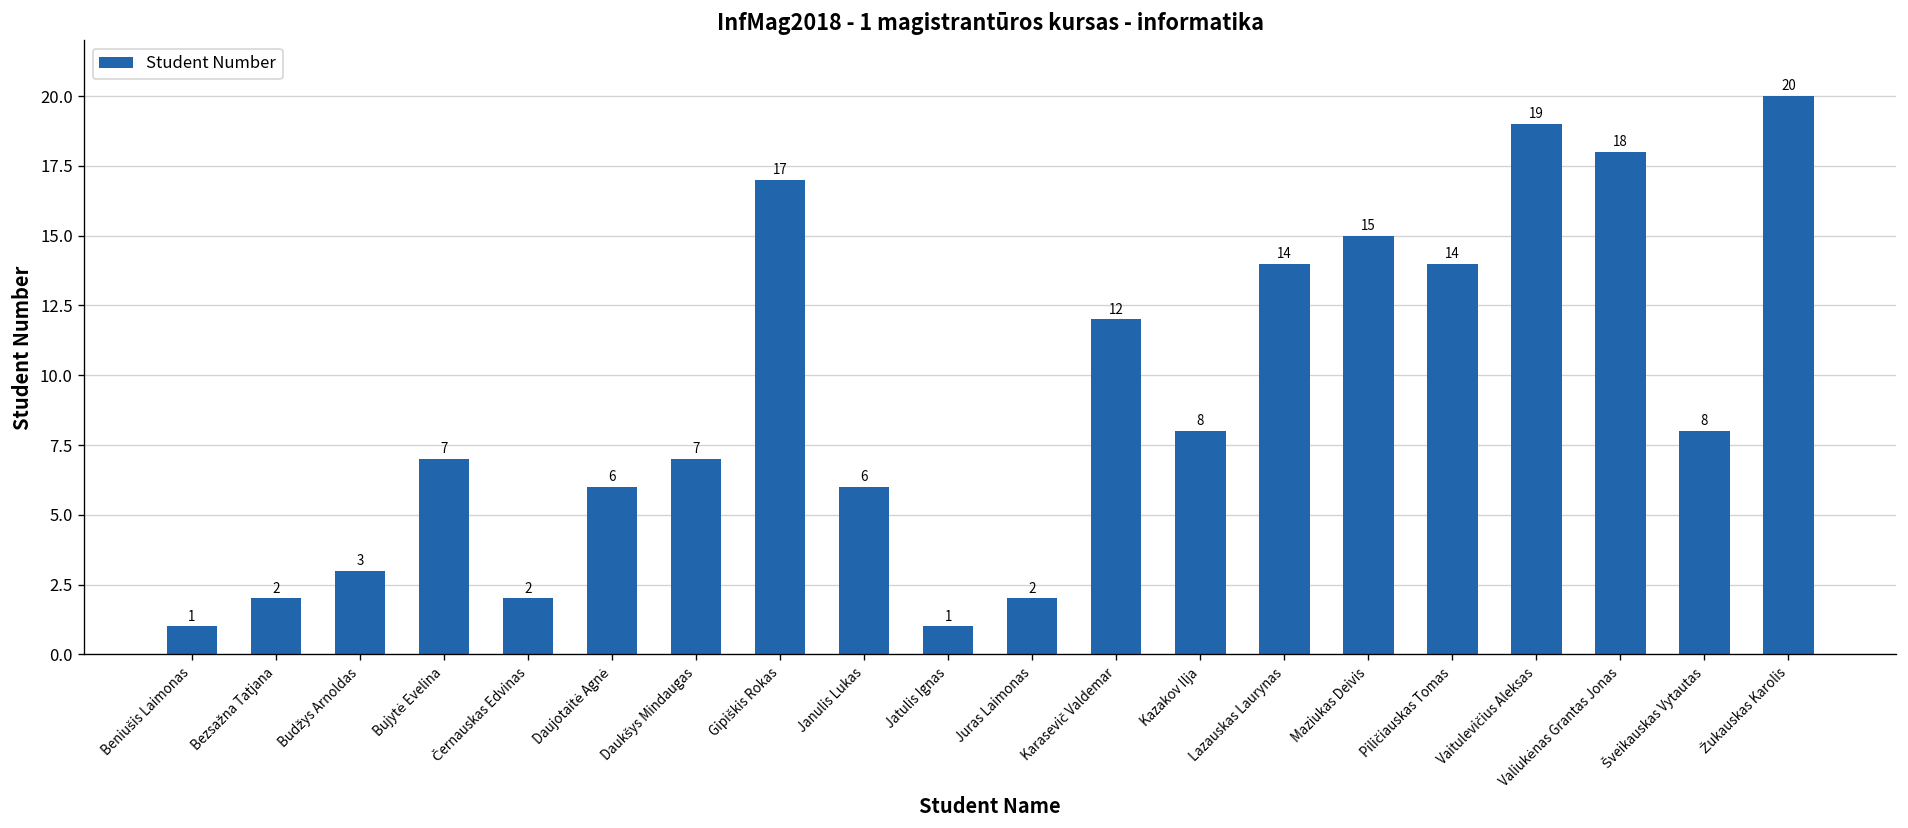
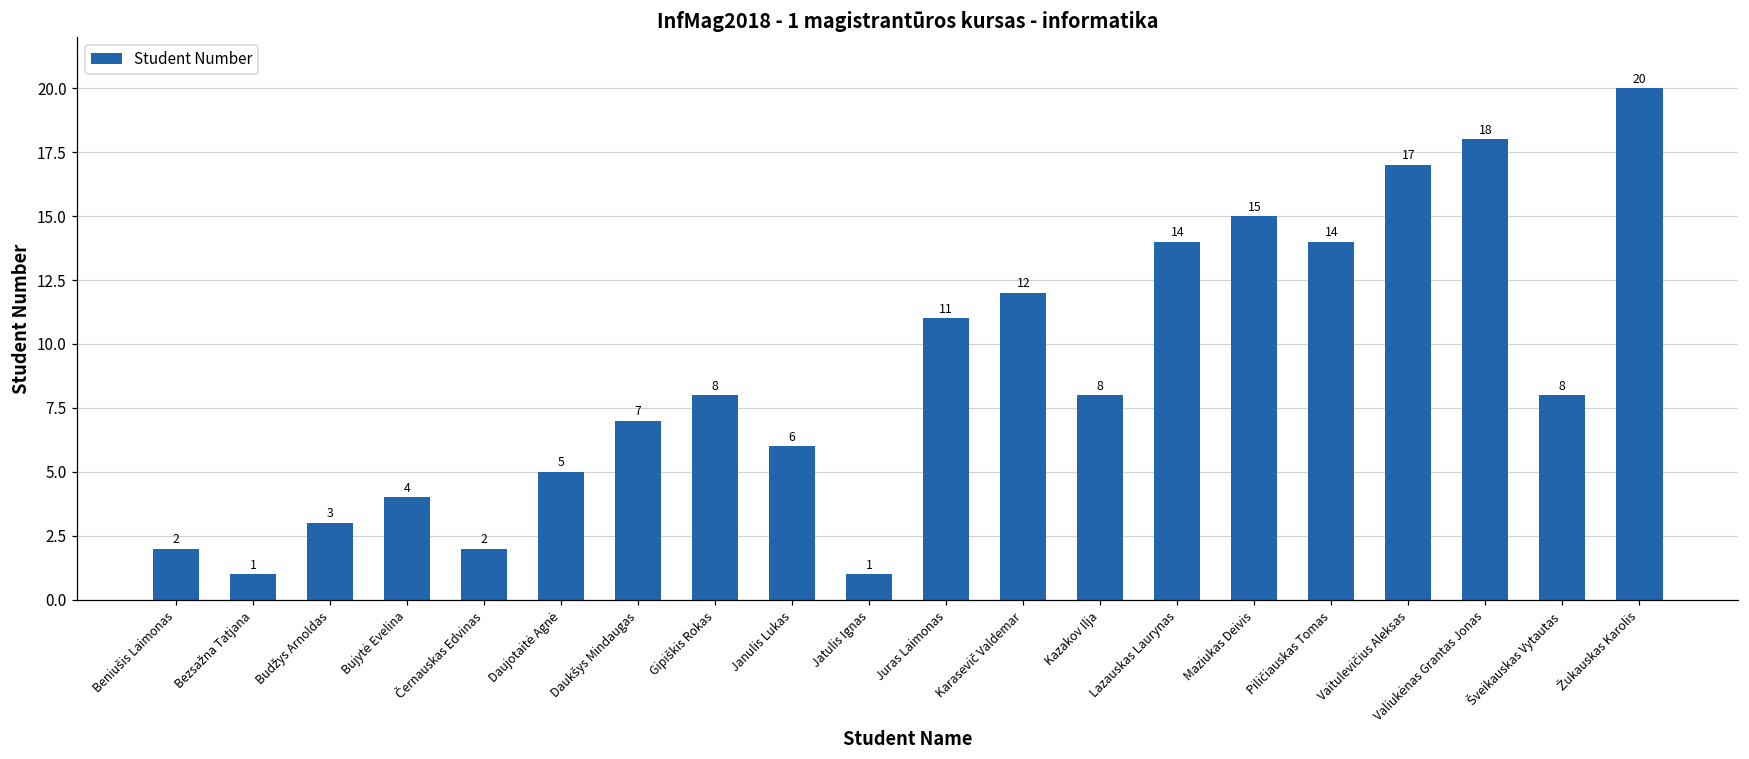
Beniušis Laimonas: 1 -> 2
Bezsažna Tatjana: 2 -> 1
Bujytė Evelina: 7 -> 4
Daujotaitė Agnė: 6 -> 5
Gipiškis Rokas: 17 -> 8
Juras Laimonas: 2 -> 11
Vaitulevičius Aleksas: 19 -> 17
